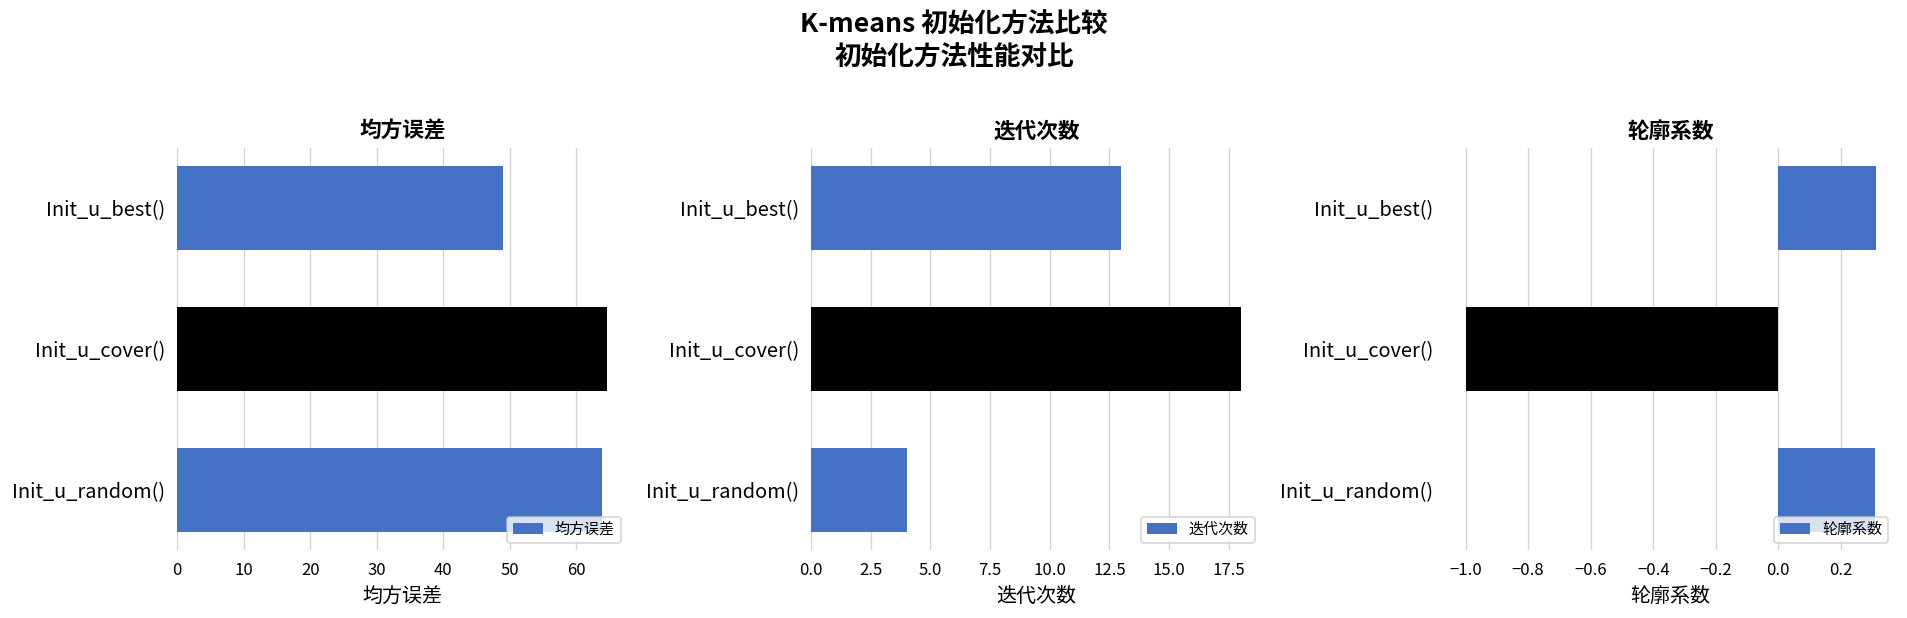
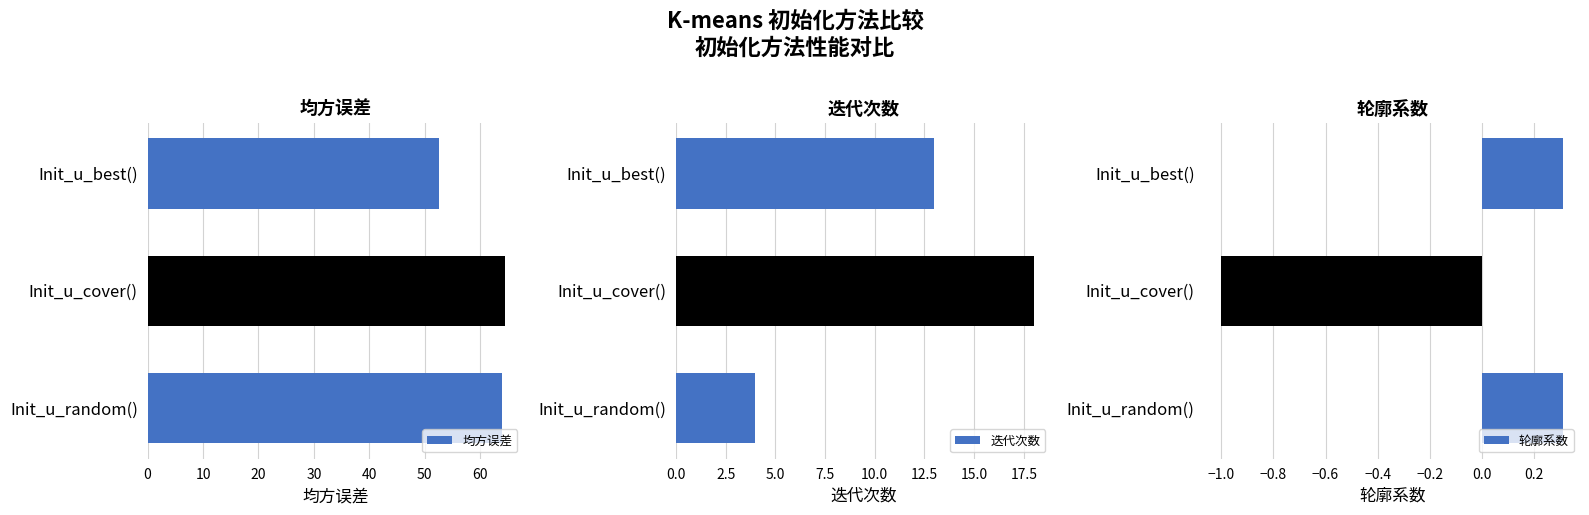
均方误差, Init_u_best(): 49 -> 53
